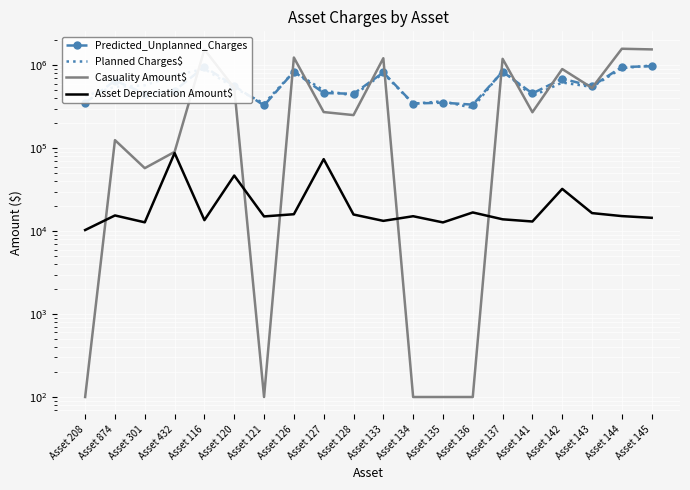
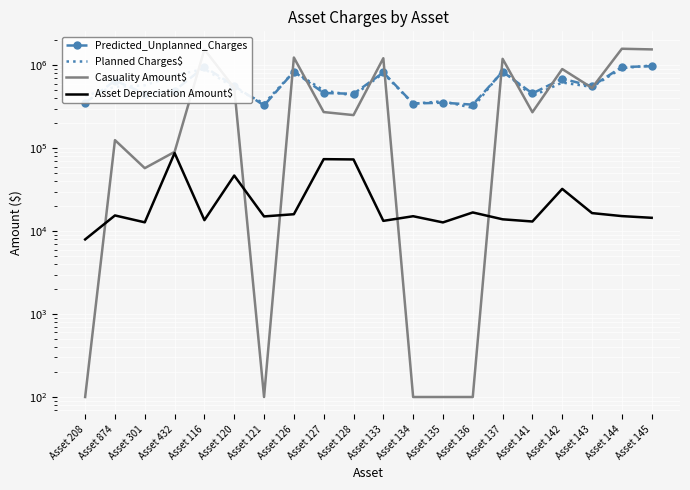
Asset Depreciation Amount$, Asset 208: 10000 -> 8000
Asset Depreciation Amount$, Asset 128: 16000 -> 70000
